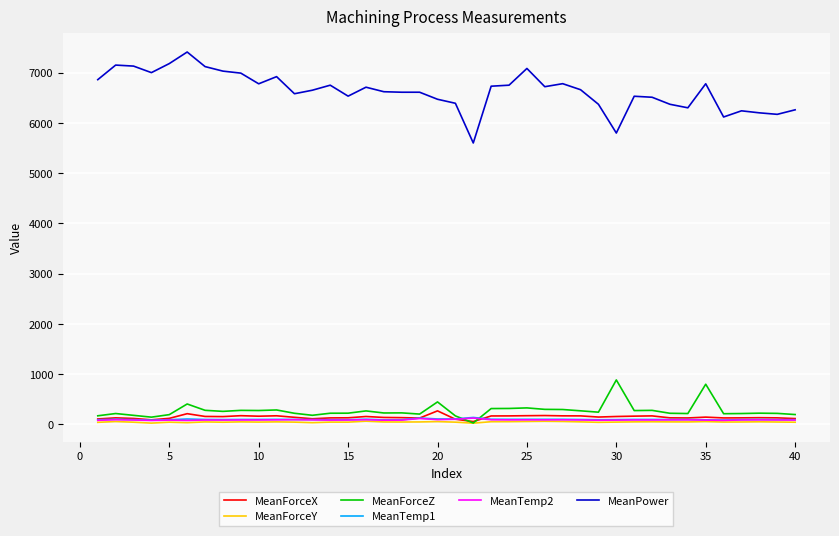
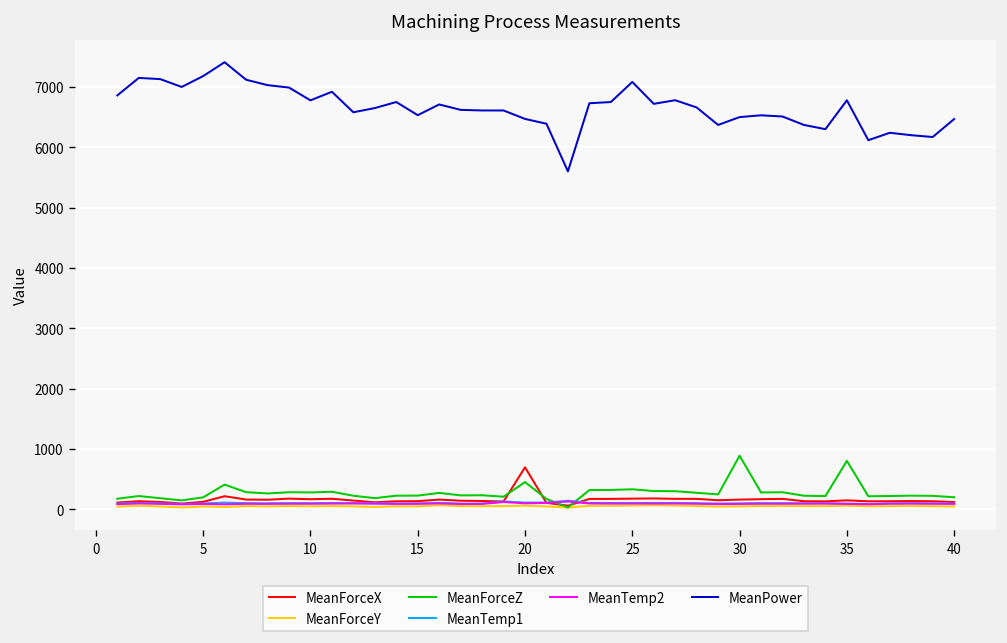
MeanForceX, 20: 300 -> 700
MeanPower, 30: 5800 -> 6500
MeanPower, 40: 6300 -> 6500
